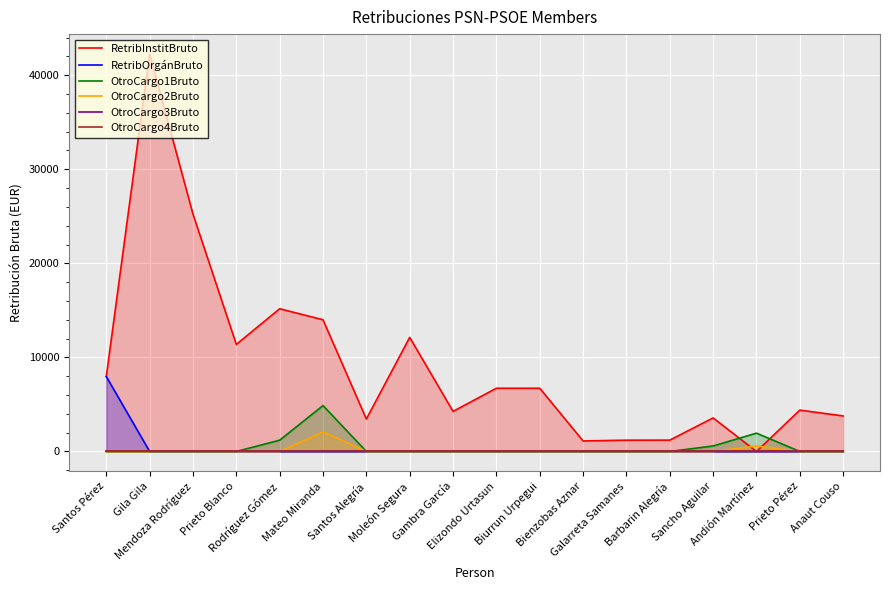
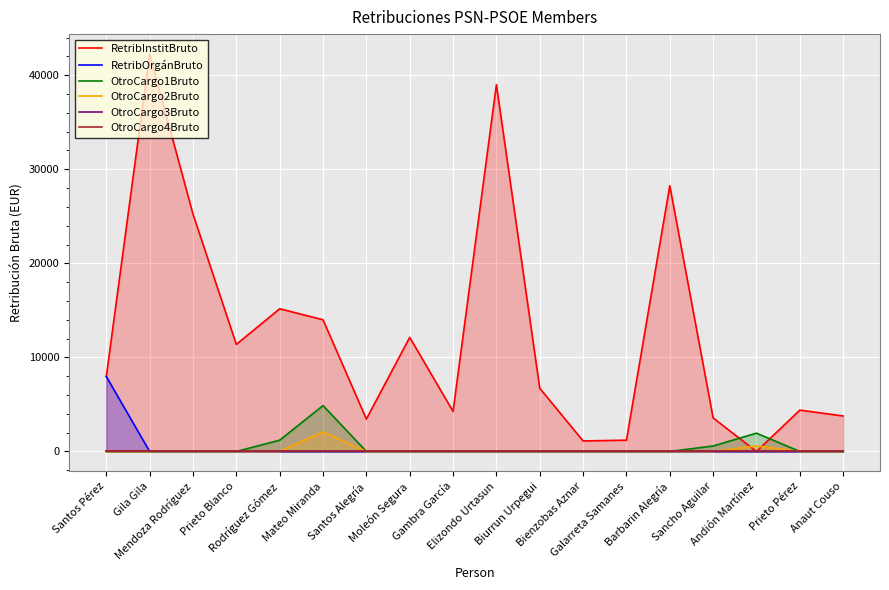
RetribInstitBruto, Elizondo Urtasun: 7000 -> 39000
RetribInstitBruto, Barbarin Alegría: 1000 -> 28000
